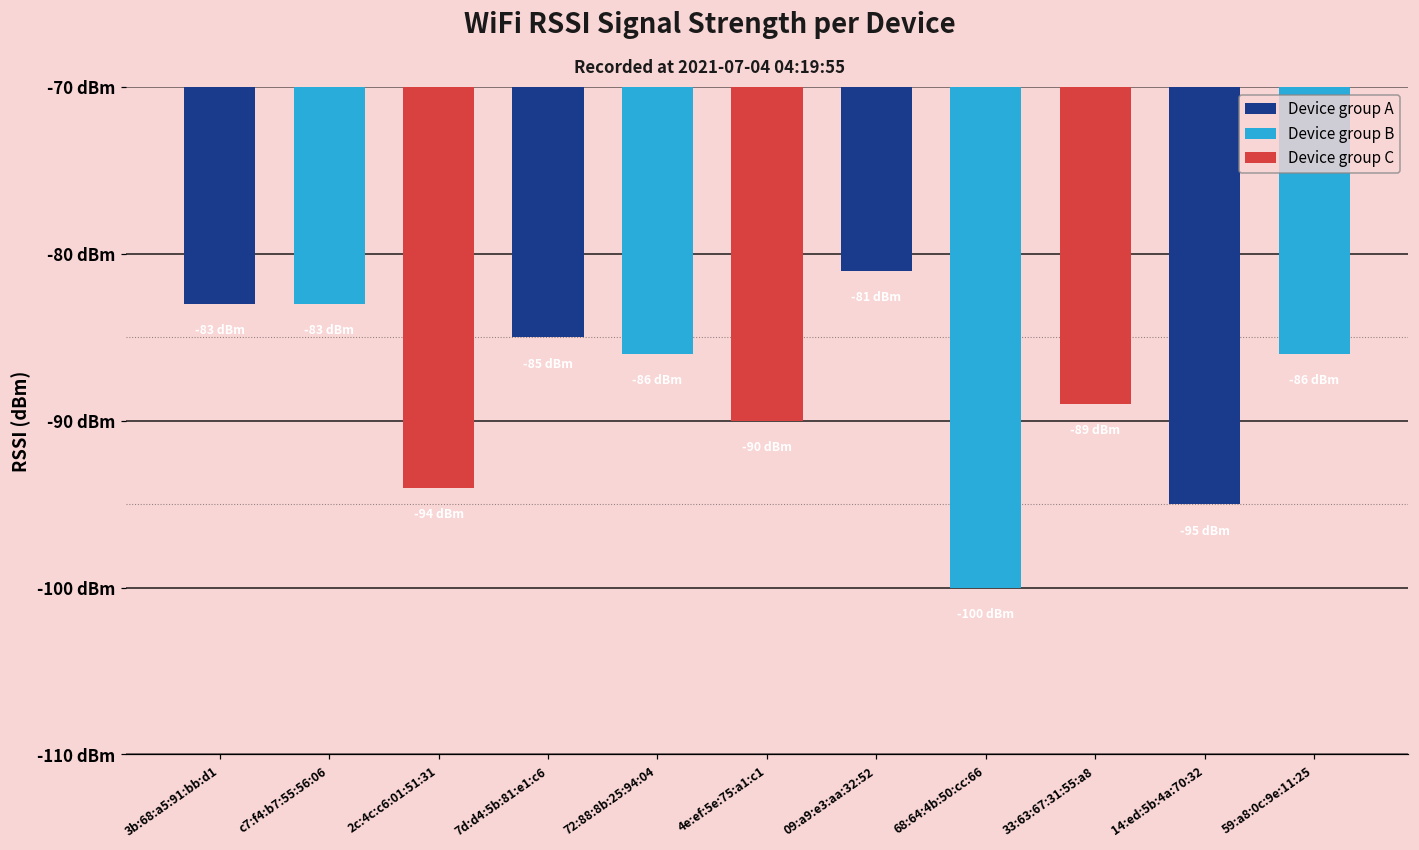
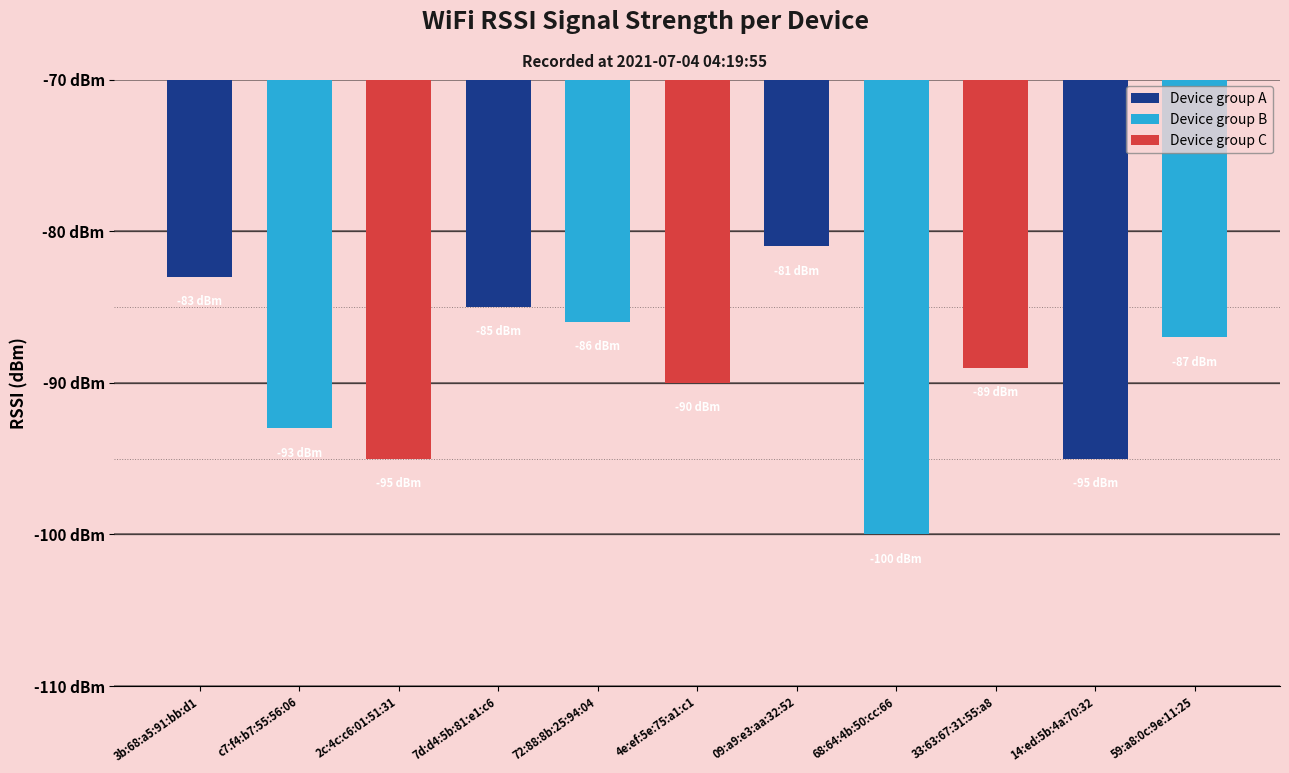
c7:f4:b7:55:56:06: -83 dBm -> -93 dBm
2c:4c:c6:01:51:31: -94 dBm -> -95 dBm
59:a8:0c:9e:11:25: -86 dBm -> -87 dBm
